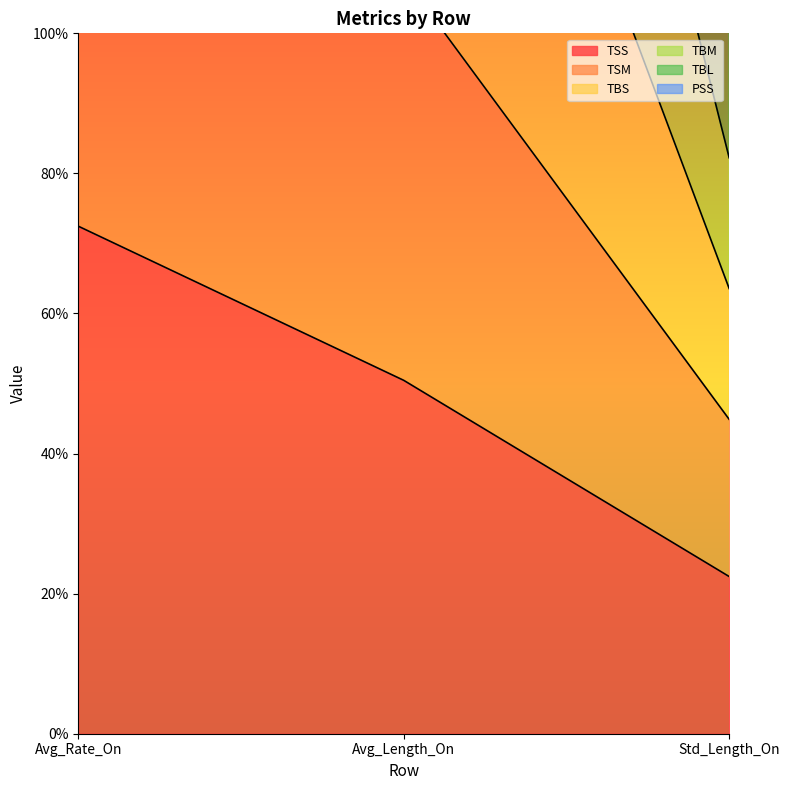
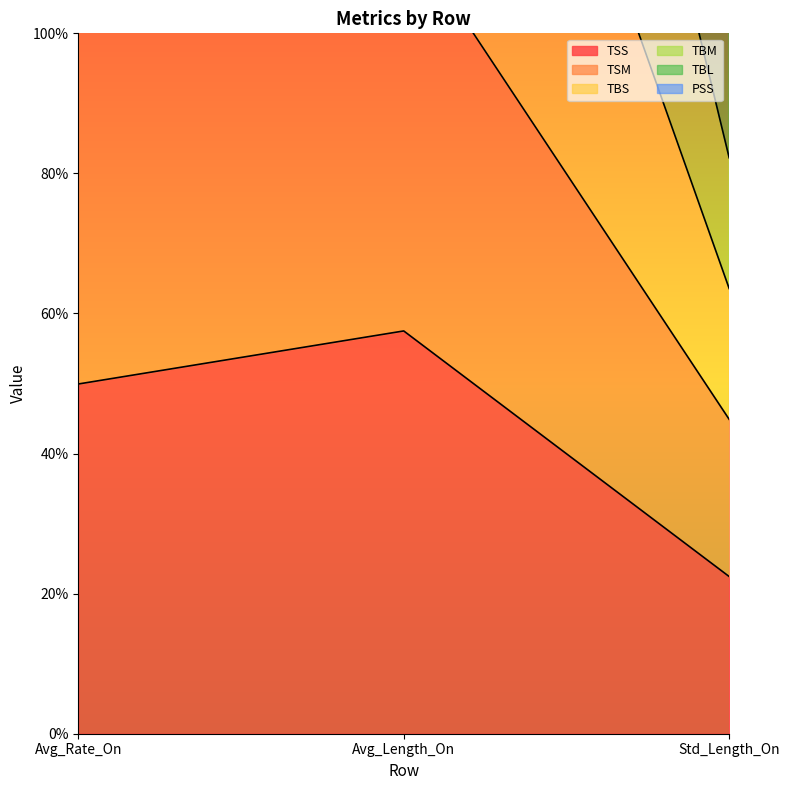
TSS, Avg_Rate_On: 72% -> 50%
TSS, Avg_Length_On: 50% -> 58%
